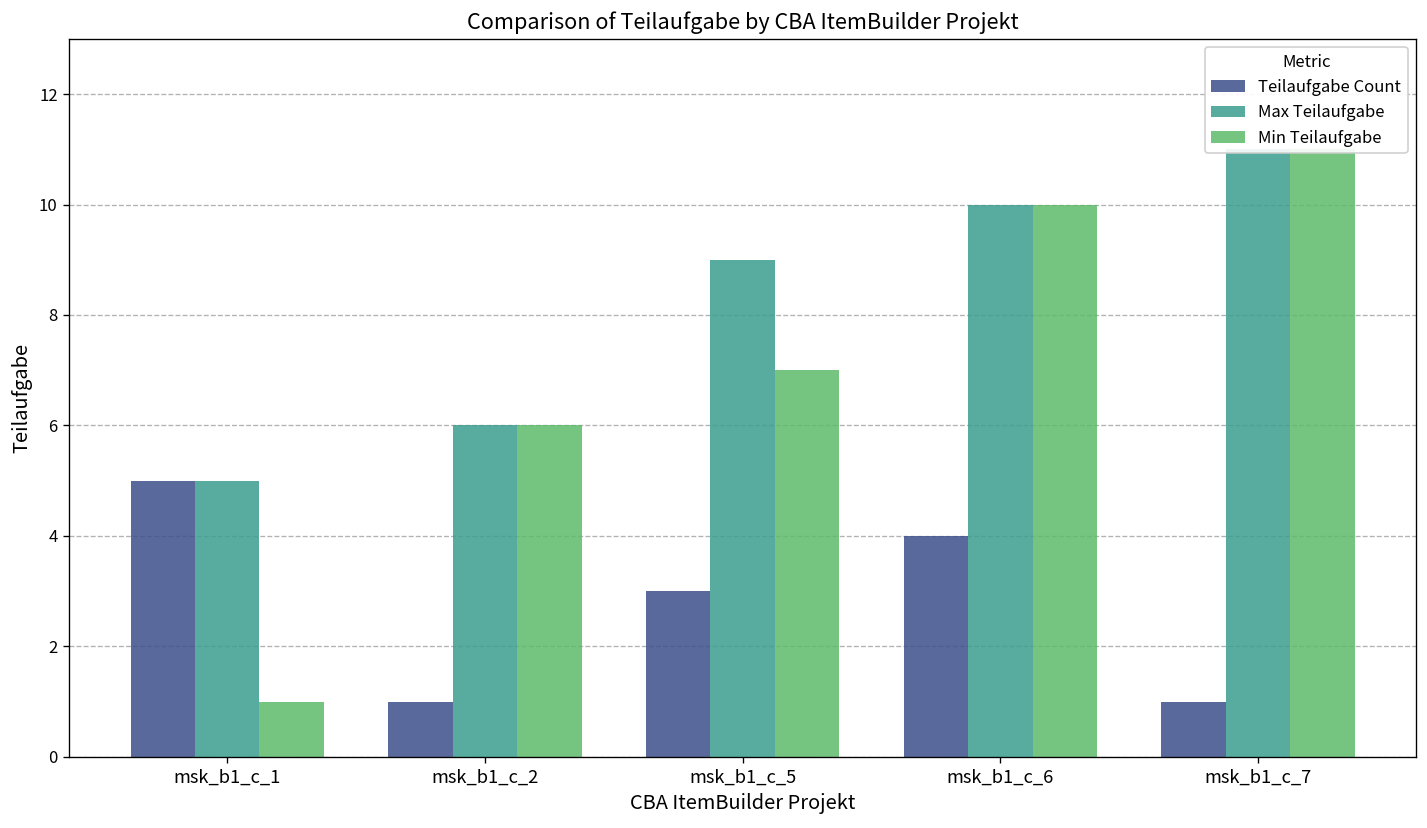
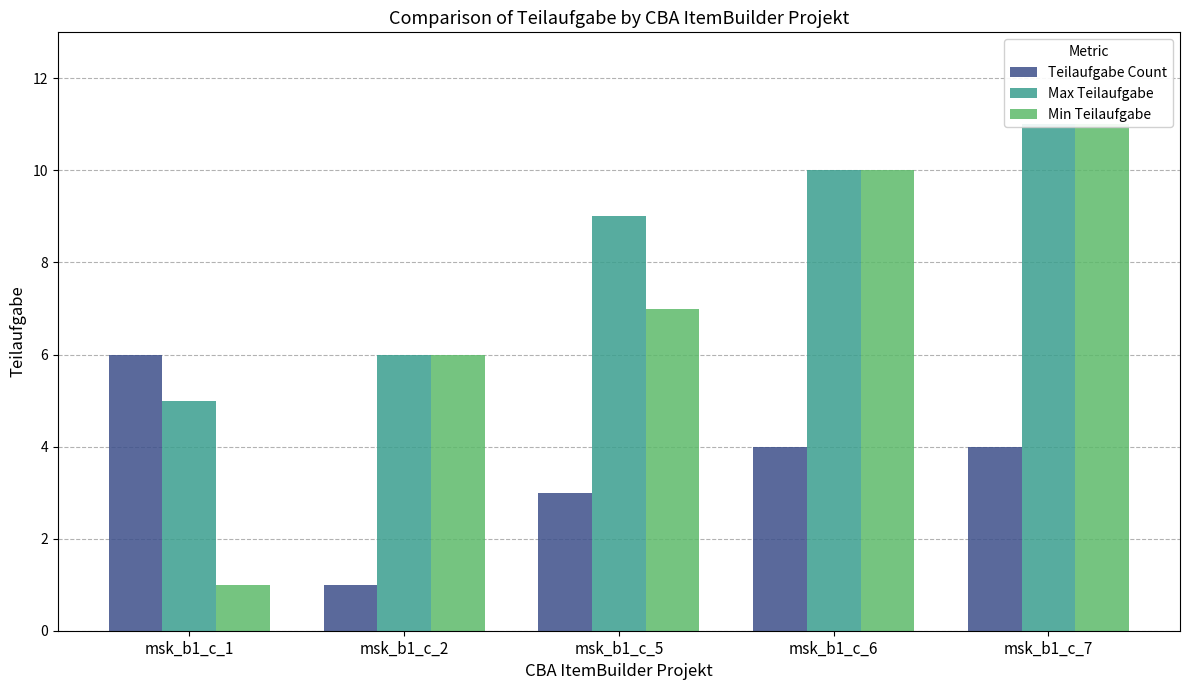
Teilaufgabe Count, msk_b1_c_1: 5 -> 6
Teilaufgabe Count, msk_b1_c_7: 1 -> 4
